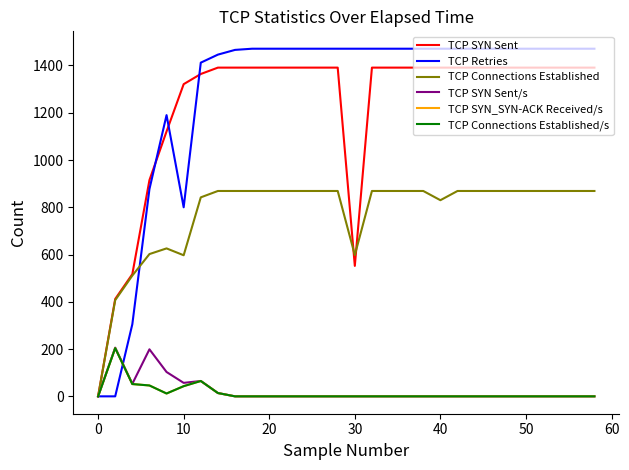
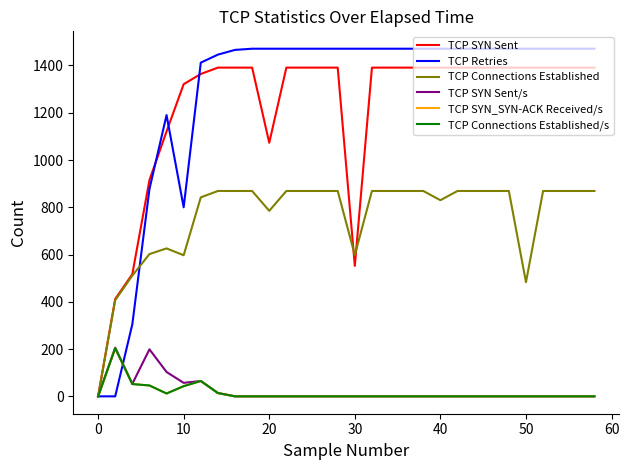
TCP SYN Sent, 20: 1390 -> 1070
TCP Connections Established, 20: 870 -> 790
TCP Connections Established, 50: 870 -> 480
